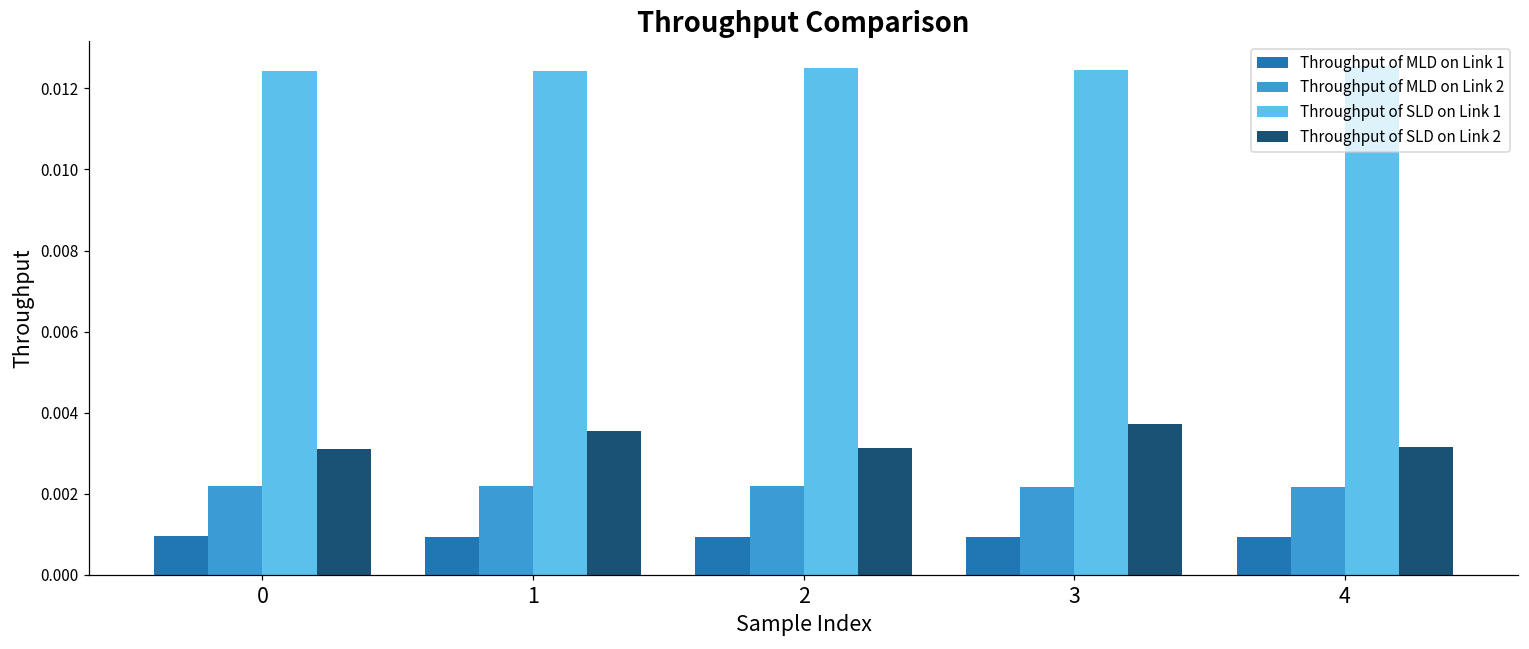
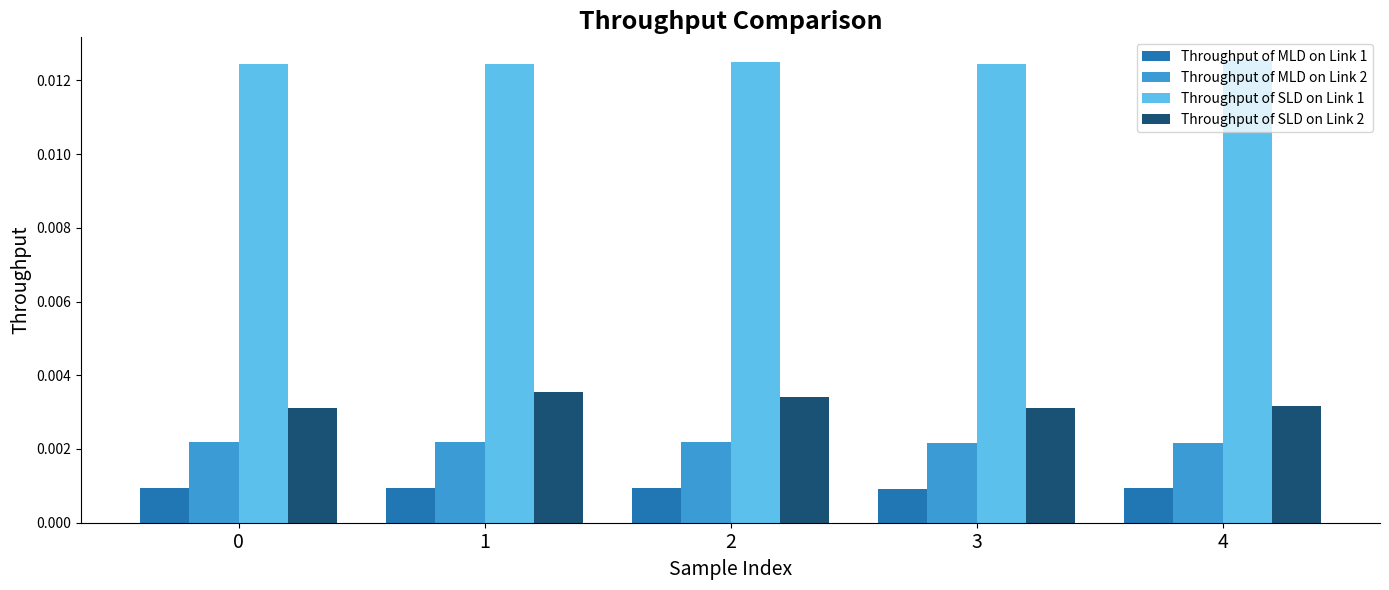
Throughput of SLD on Link 2, 2: 0.0031 -> 0.0034
Throughput of SLD on Link 2, 3: 0.0037 -> 0.0031
